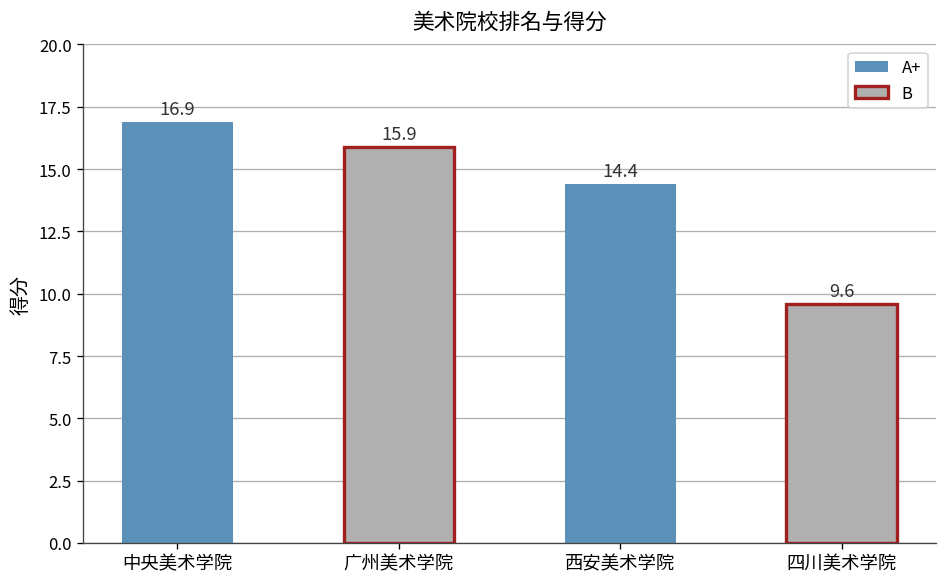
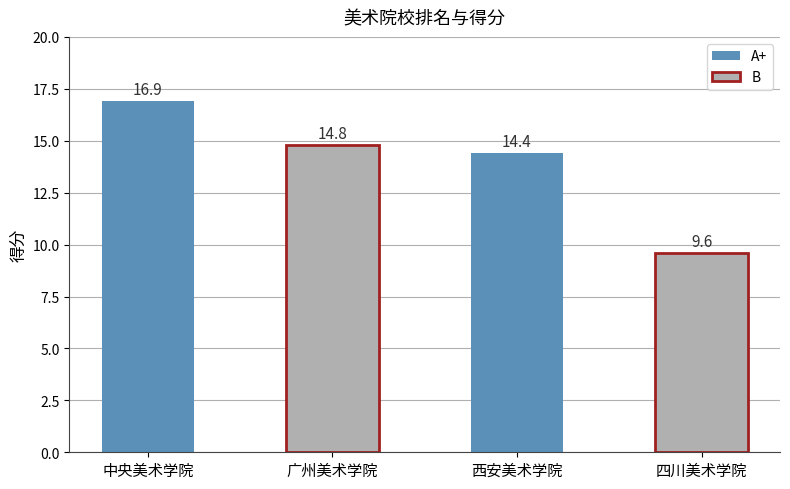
广州美术学院: 15.9 -> 14.8
